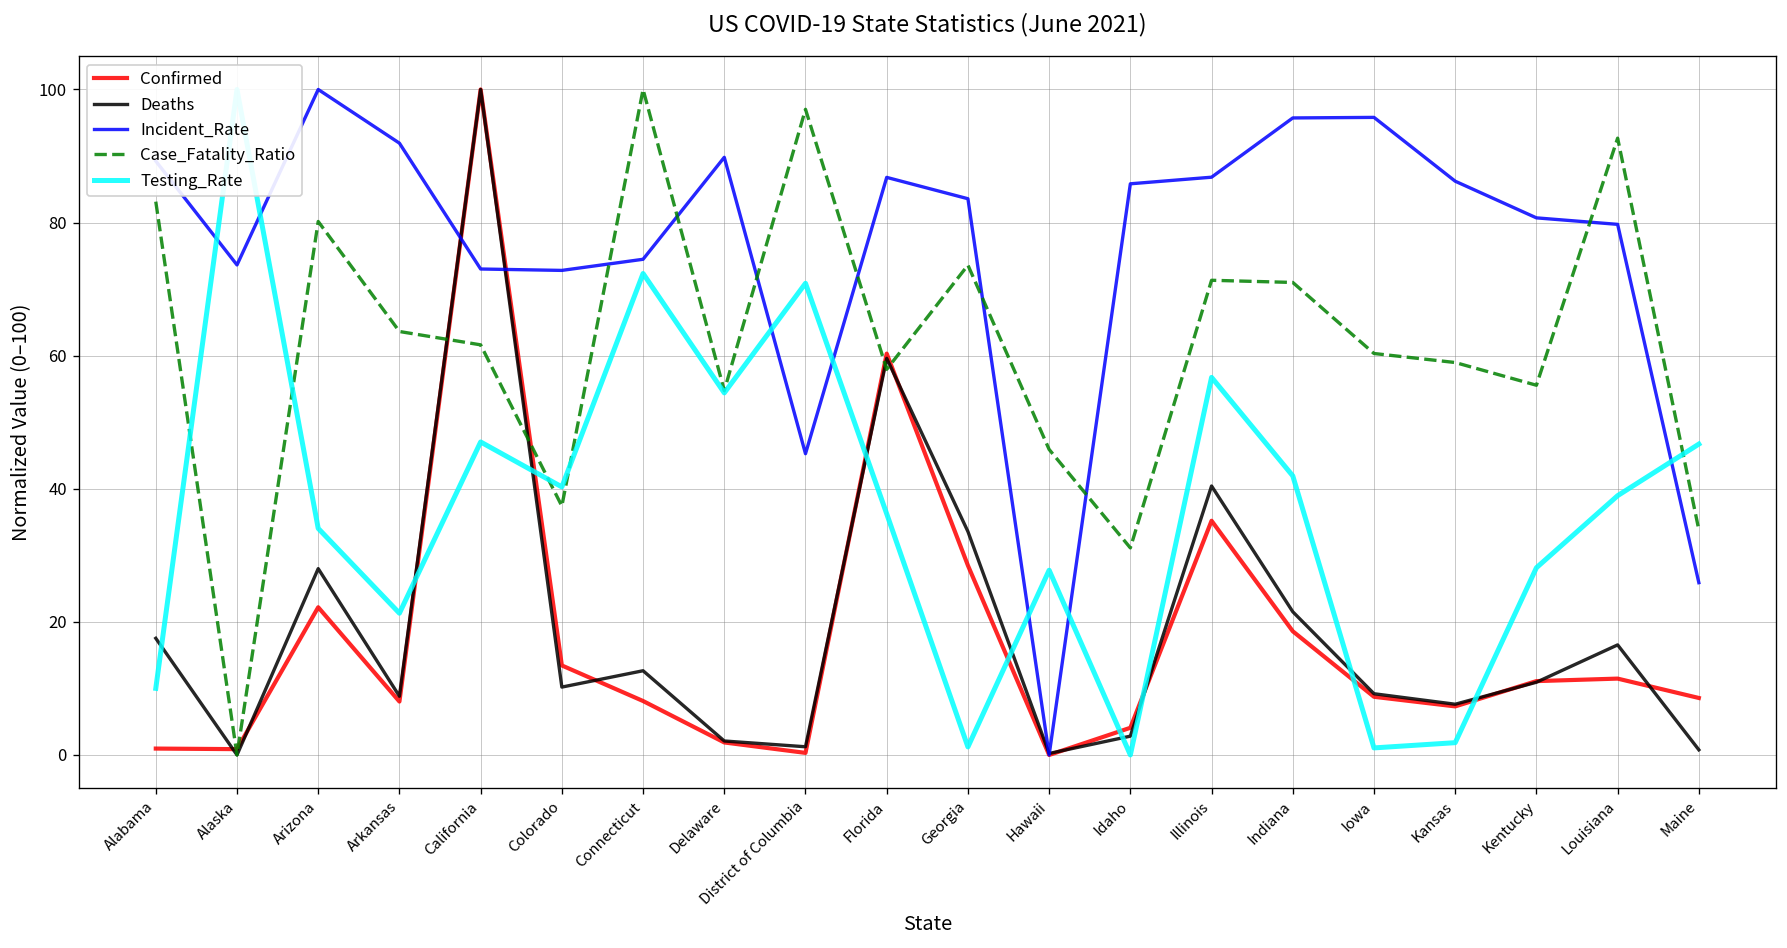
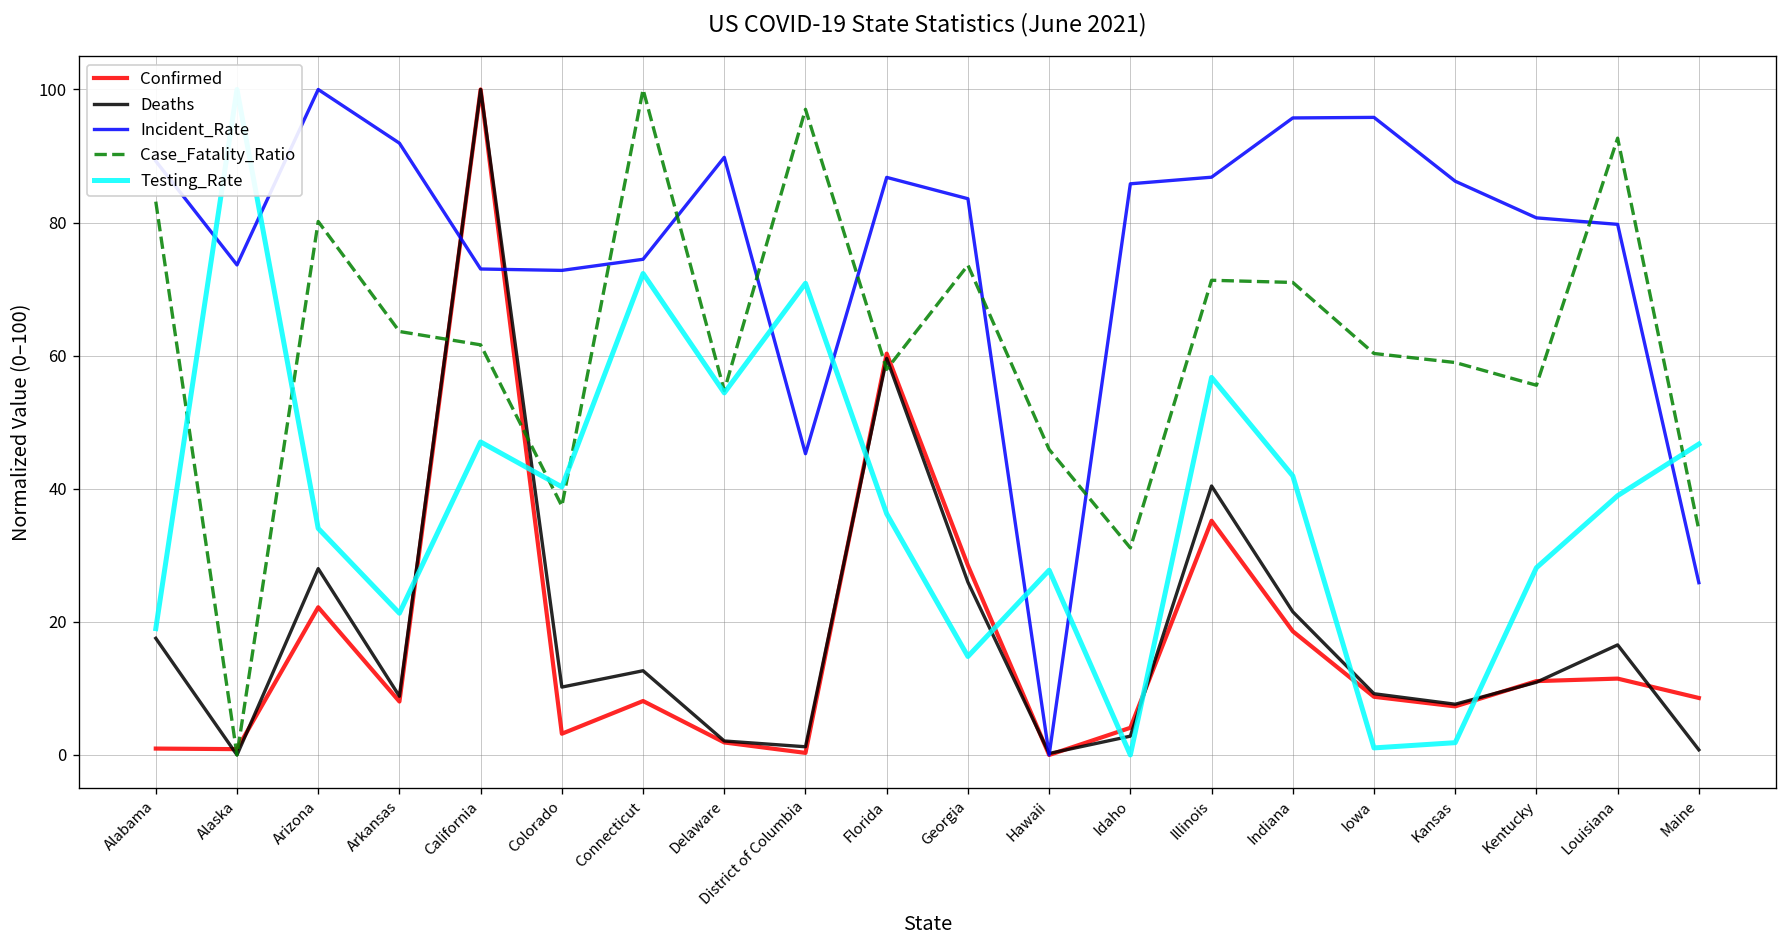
Testing_Rate, Alabama: 10 -> 19
Confirmed, Colorado: 13 -> 3
Deaths, Georgia: 34 -> 26
Testing_Rate, Georgia: 1 -> 15
